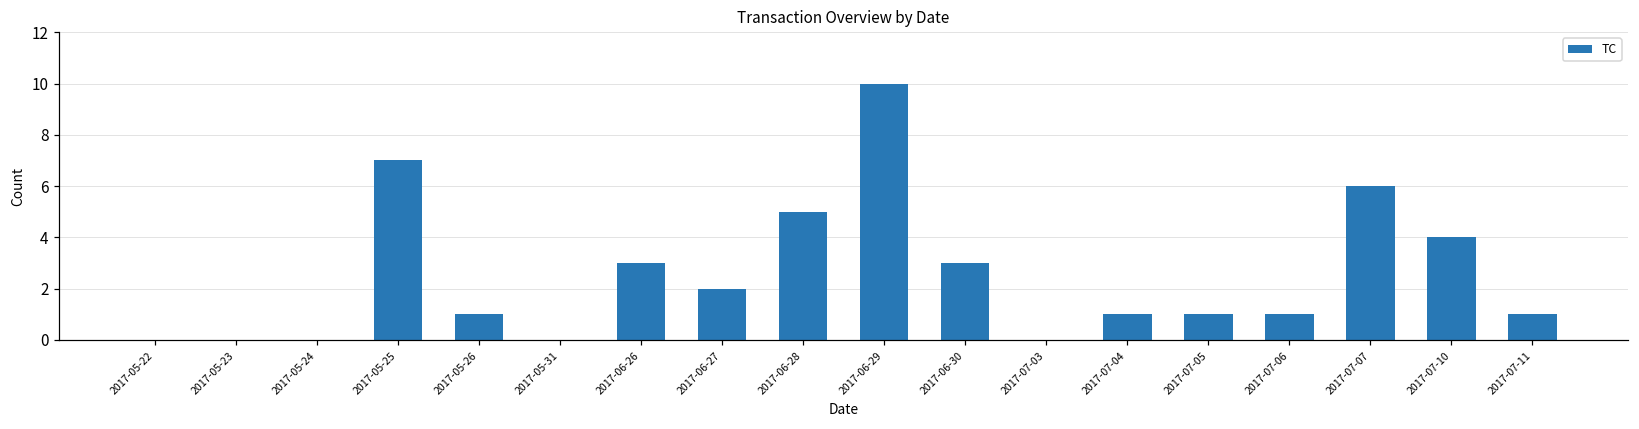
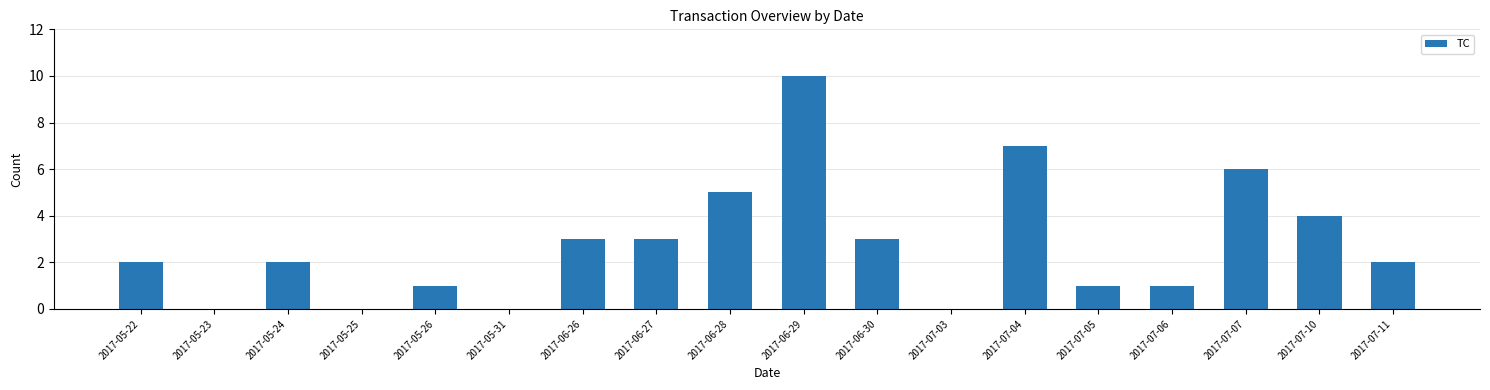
2017-05-22: 0 -> 2
2017-05-24: 0 -> 2
2017-05-25: 7 -> 0
2017-06-27: 2 -> 3
2017-07-04: 1 -> 7
2017-07-11: 1 -> 2
